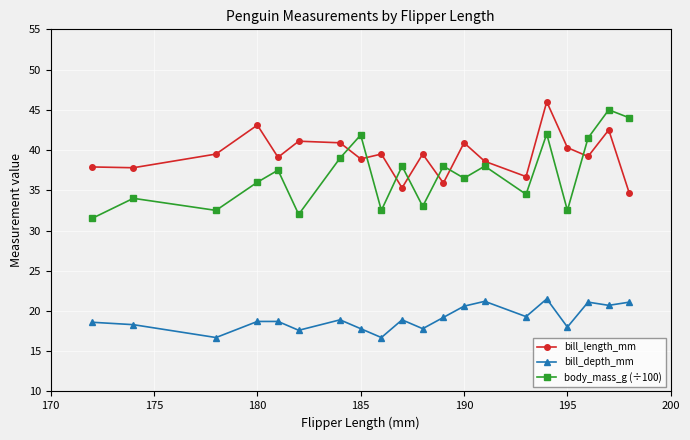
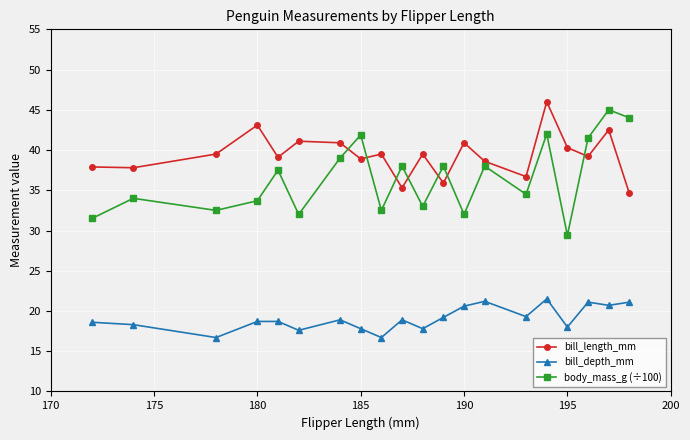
body_mass_g (÷100), 180: 36 -> 34
body_mass_g (÷100), 190: 37 -> 32
body_mass_g (÷100), 195: 33 -> 29
